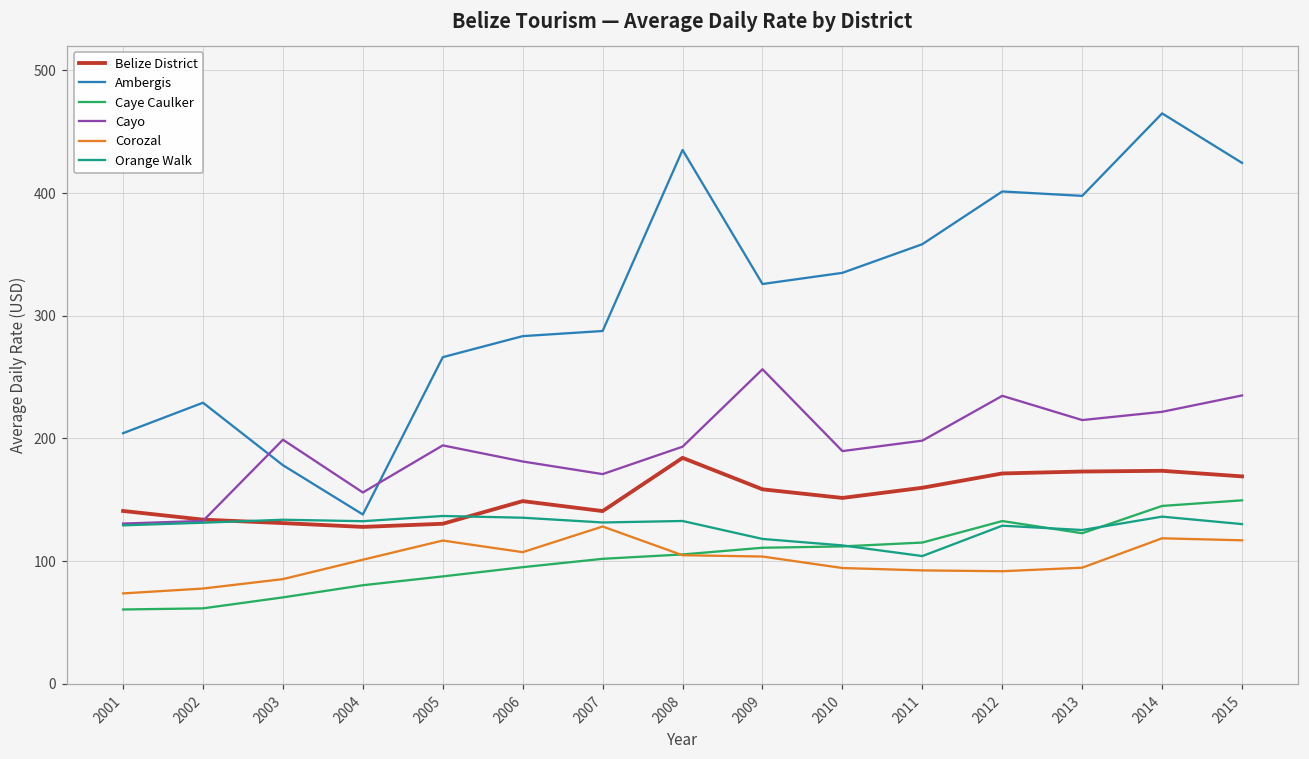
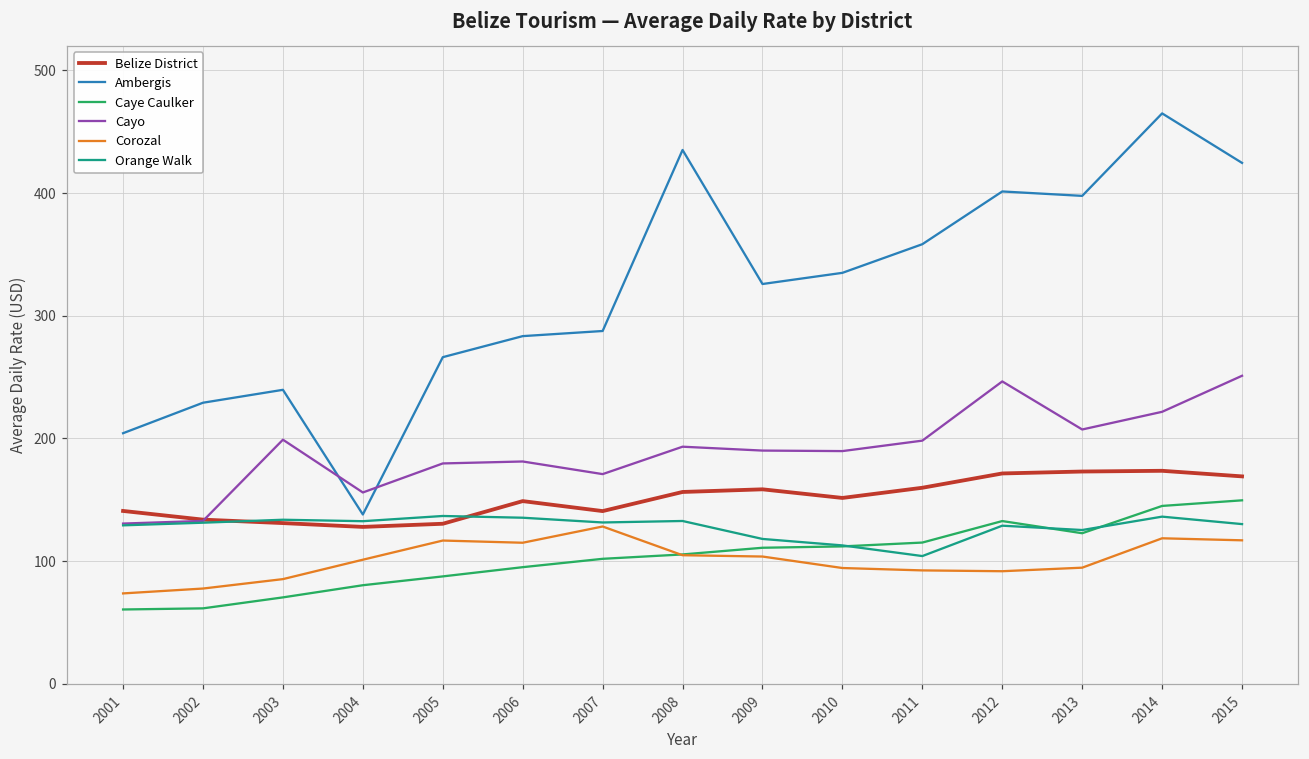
Ambergis, 2003: 178 -> 240
Cayo, 2005: 194 -> 180
Corozal, 2006: 107 -> 115
Belize District, 2008: 184 -> 156
Cayo, 2009: 256 -> 190
Cayo, 2012: 235 -> 247
Cayo, 2013: 215 -> 207
Cayo, 2015: 235 -> 251
